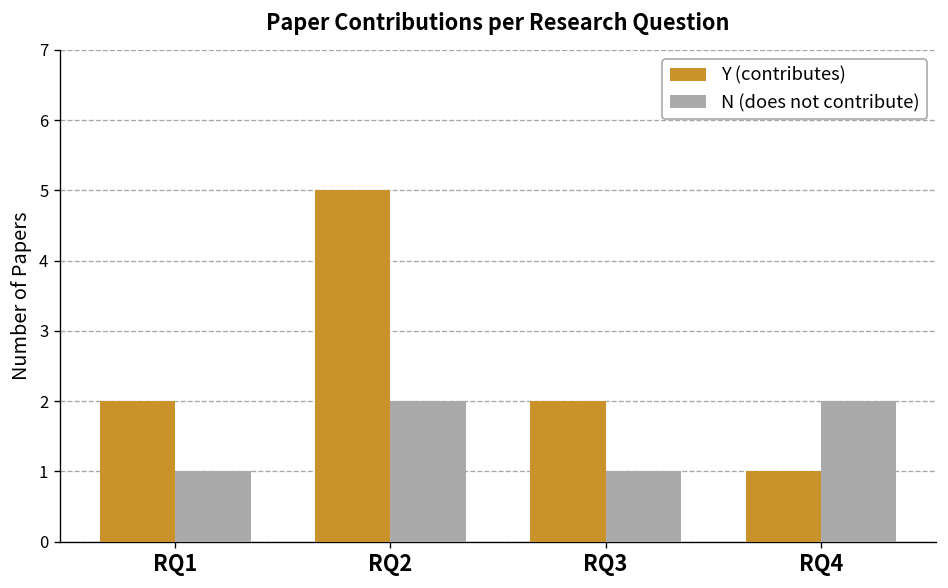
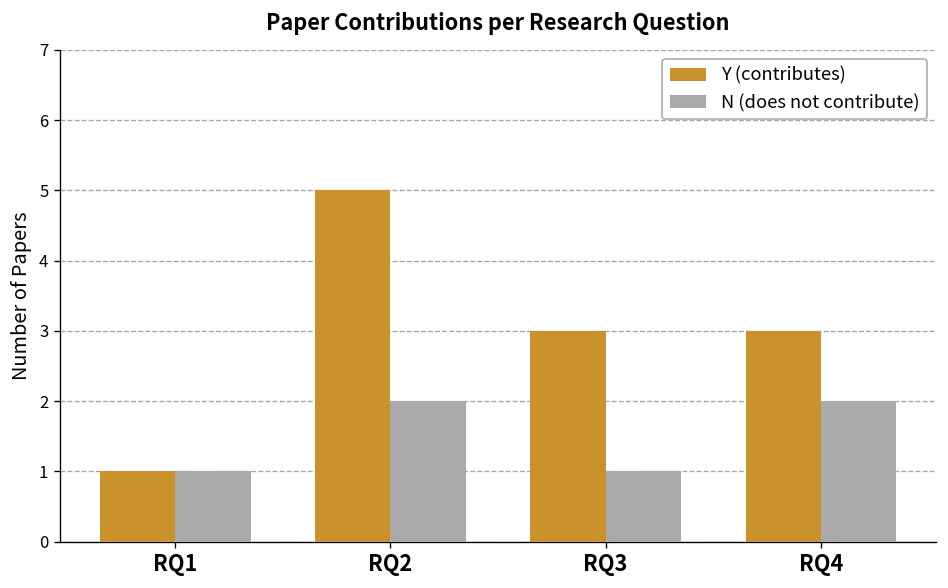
Y (contributes), RQ1: 2 -> 1
Y (contributes), RQ3: 2 -> 3
Y (contributes), RQ4: 1 -> 3
